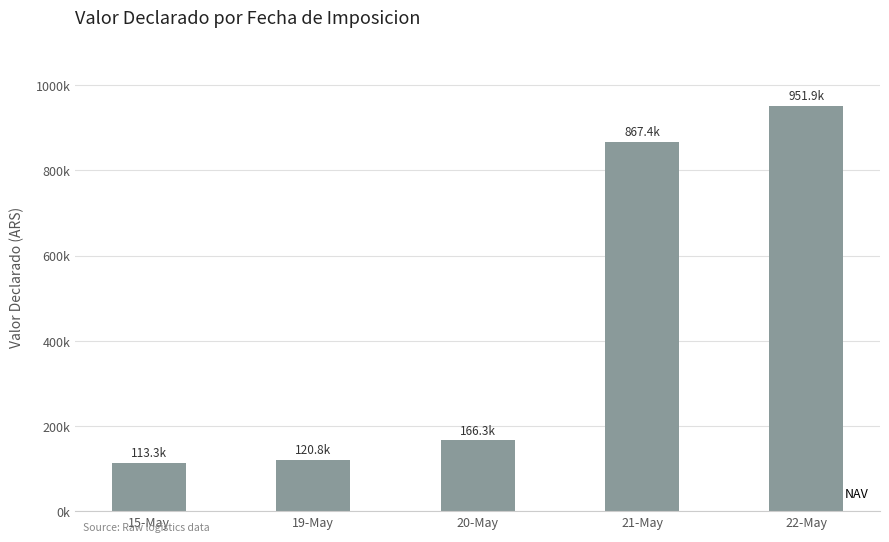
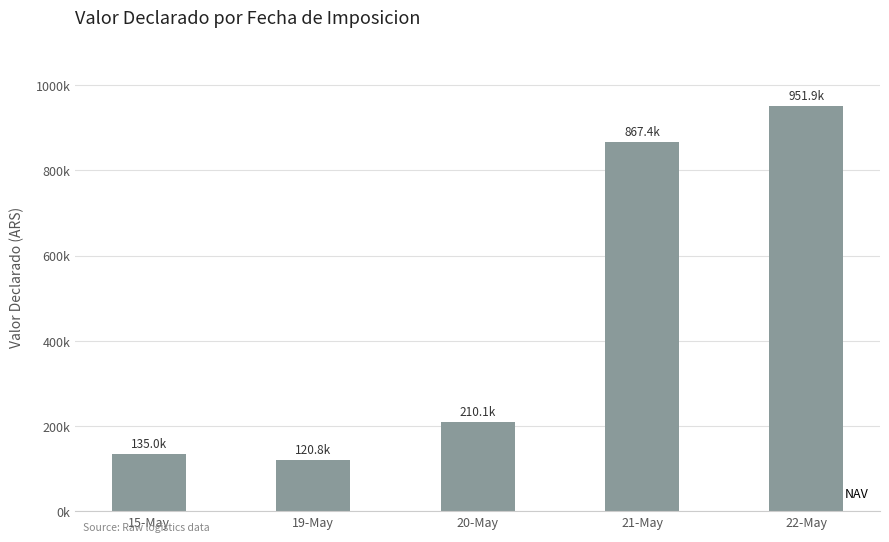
15-May: 113.3k -> 135.0k
20-May: 166.3k -> 210.1k
